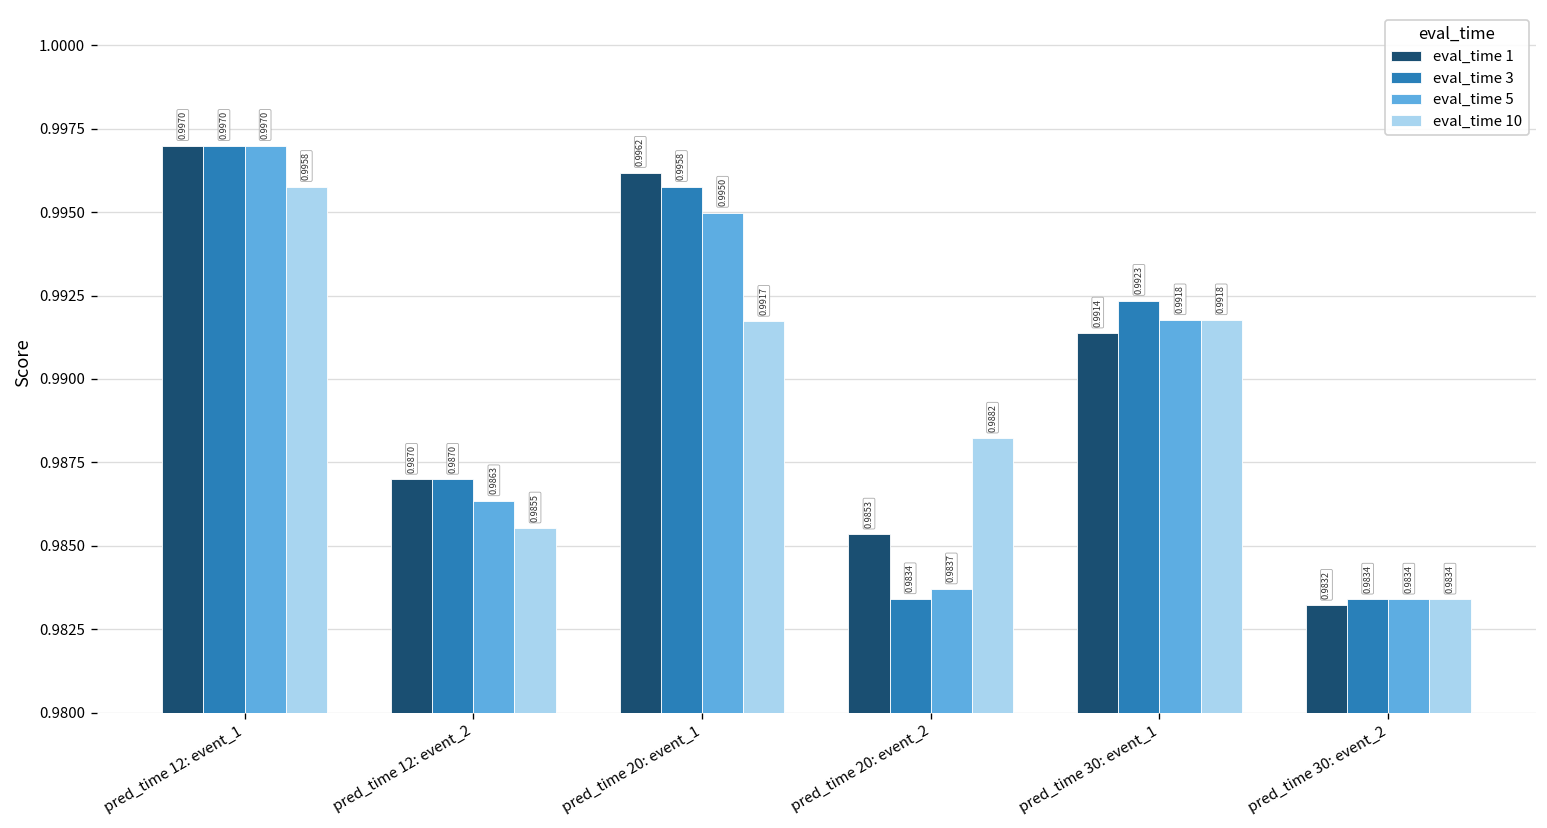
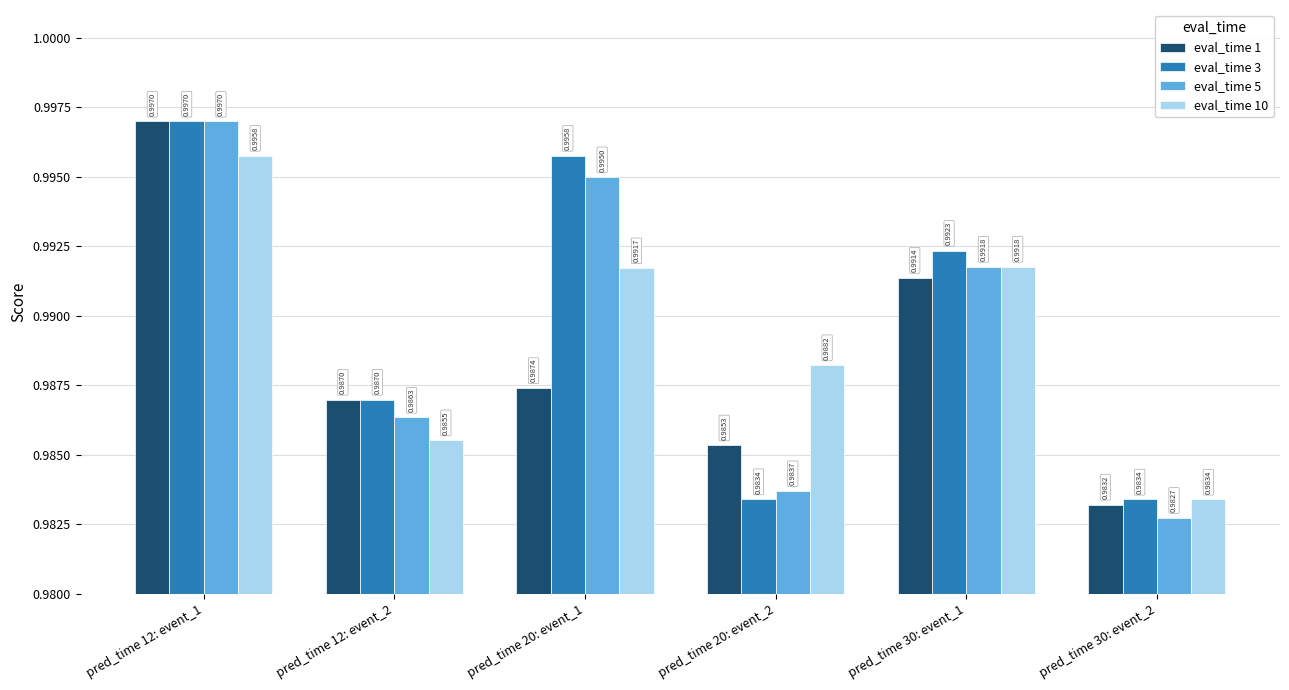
eval_time 1, pred_time 20: event_1: 0.9962 -> 0.9874
eval_time 5, pred_time 30: event_2: 0.9834 -> 0.9827
